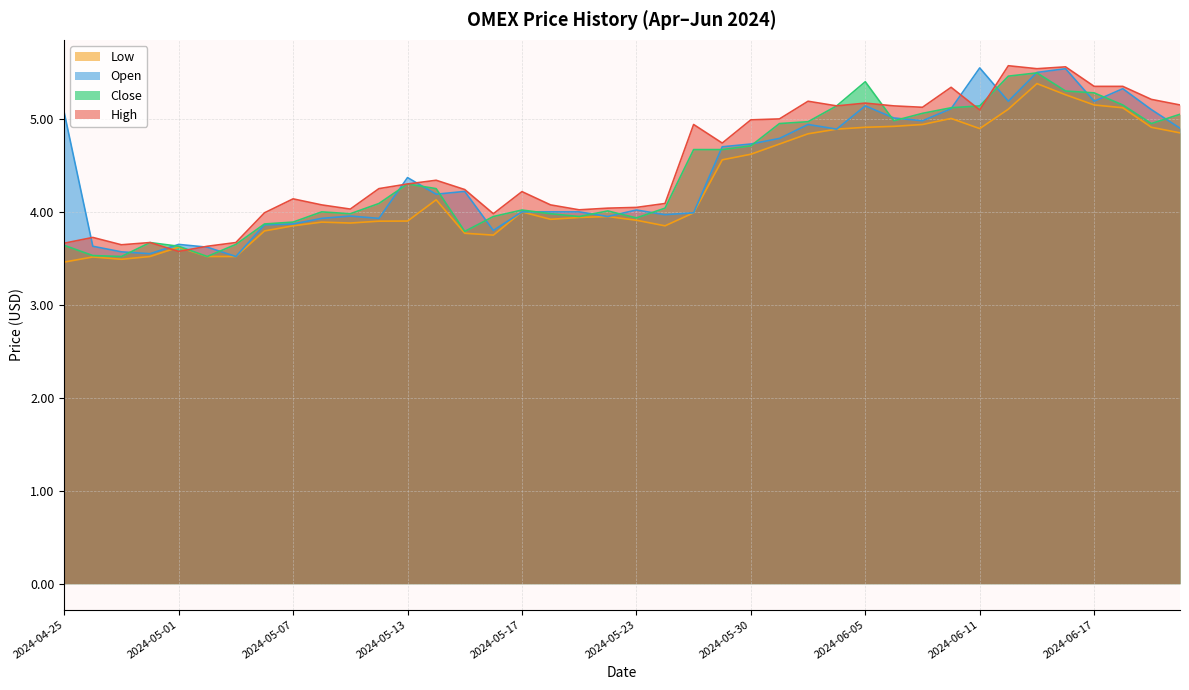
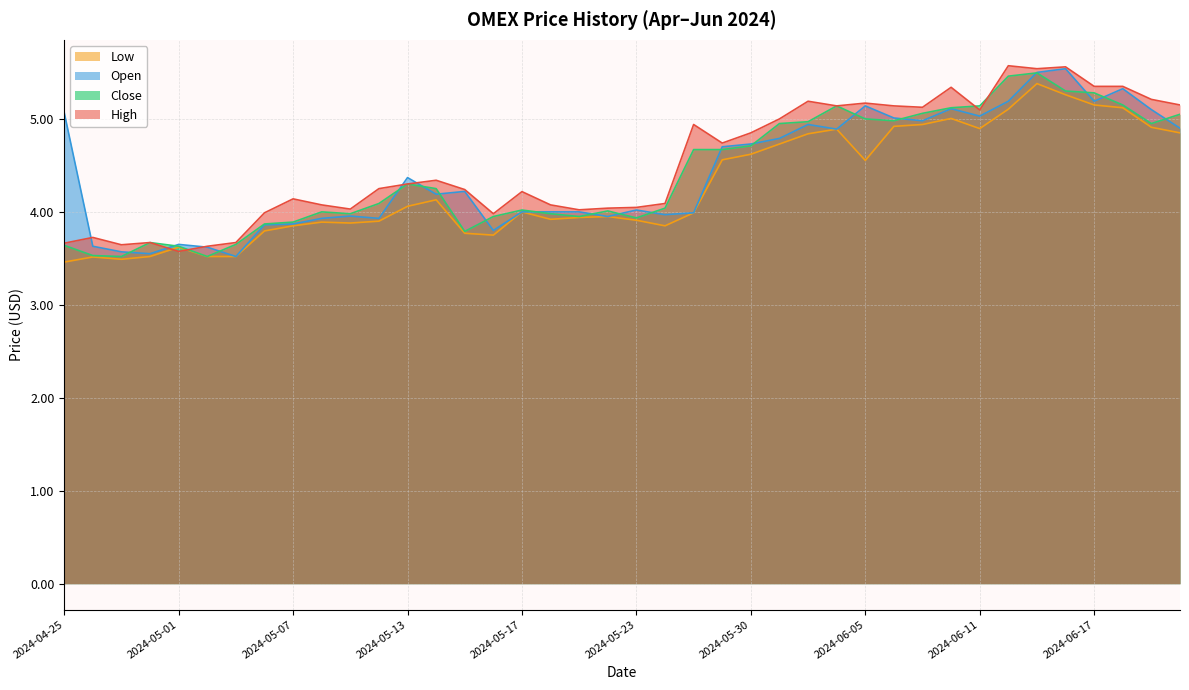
Low, 2024-05-13: 3.9 -> 4.1
High, 2024-05-30: 5.0 -> 4.8
Low, 2024-06-05: 4.9 -> 4.6
Close, 2024-06-05: 5.4 -> 5.0
Open, 2024-06-11: 5.5 -> 5.0
